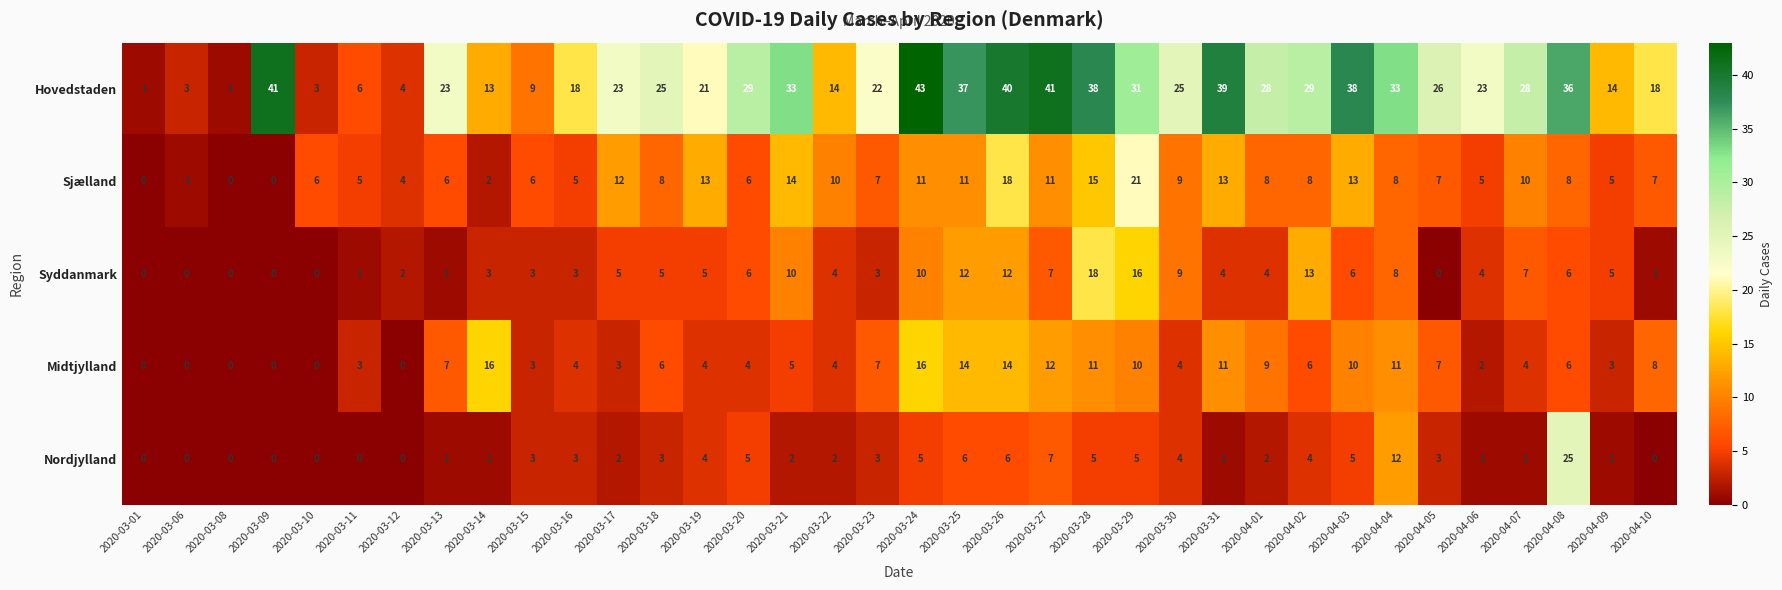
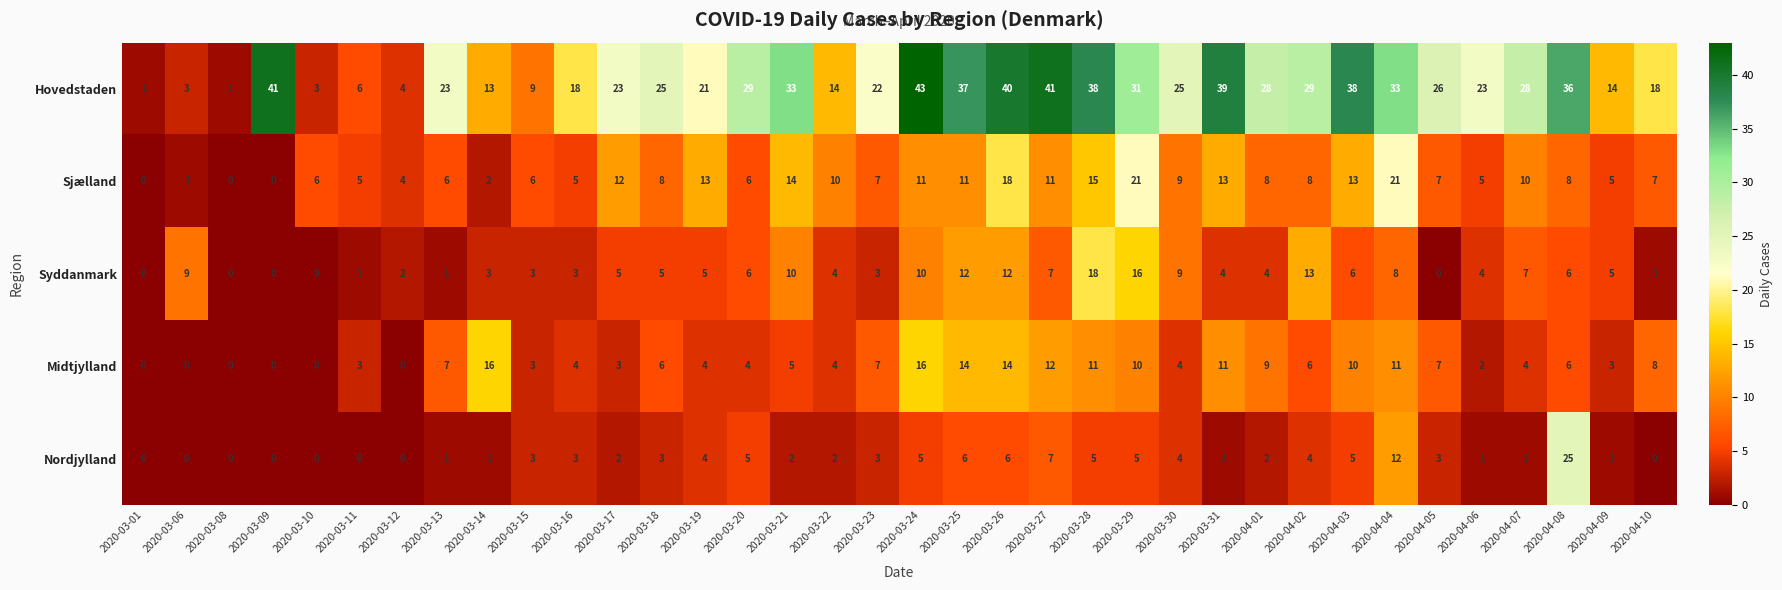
Sjælland, 2020-04-04: 8 -> 21
Syddanmark, 2020-03-06: 0 -> 9
